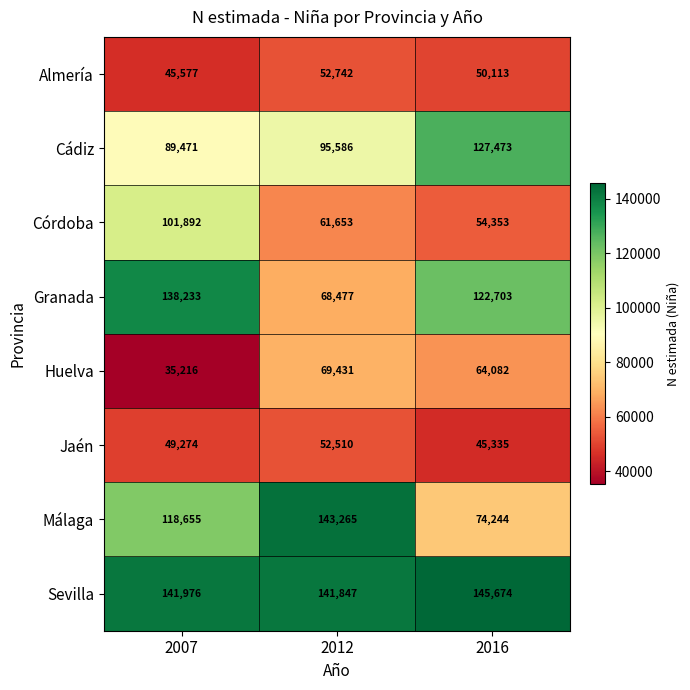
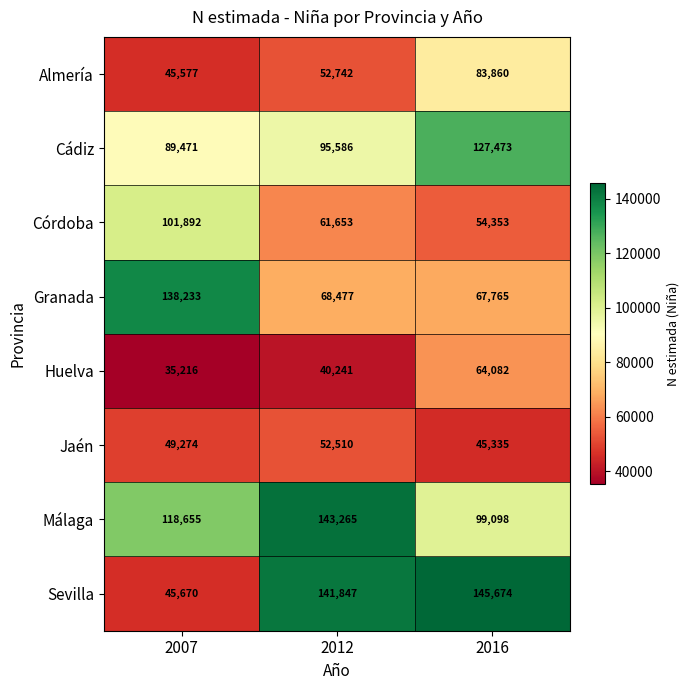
Almería, 2016: 50,113 -> 83,860
Granada, 2016: 122,703 -> 67,765
Huelva, 2012: 69,431 -> 40,241
Málaga, 2016: 74,244 -> 99,098
Sevilla, 2007: 141,976 -> 45,670
